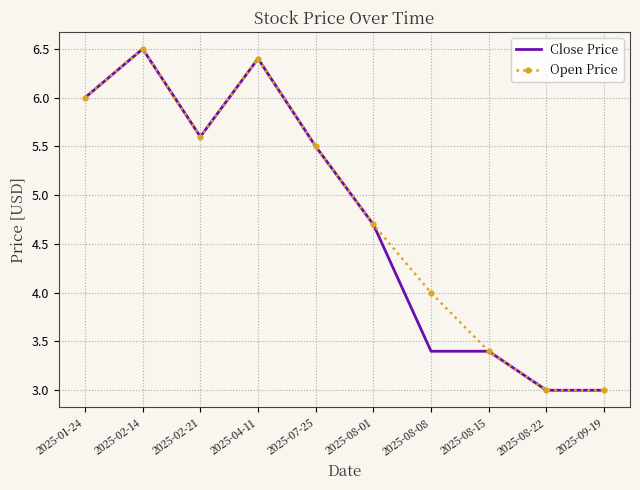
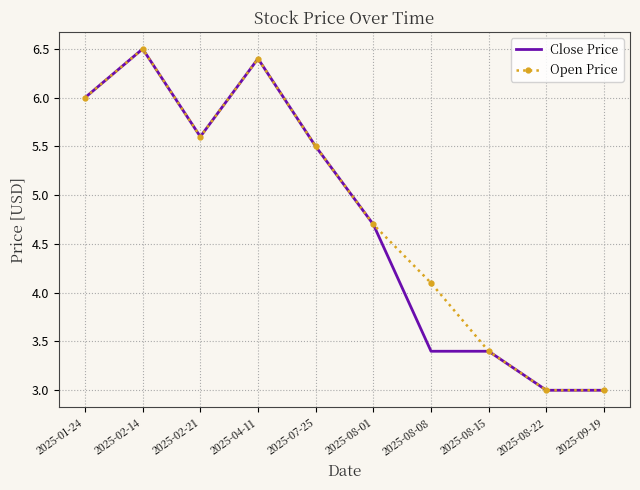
Open Price, 2025-08-08: 4.0 -> 4.1
